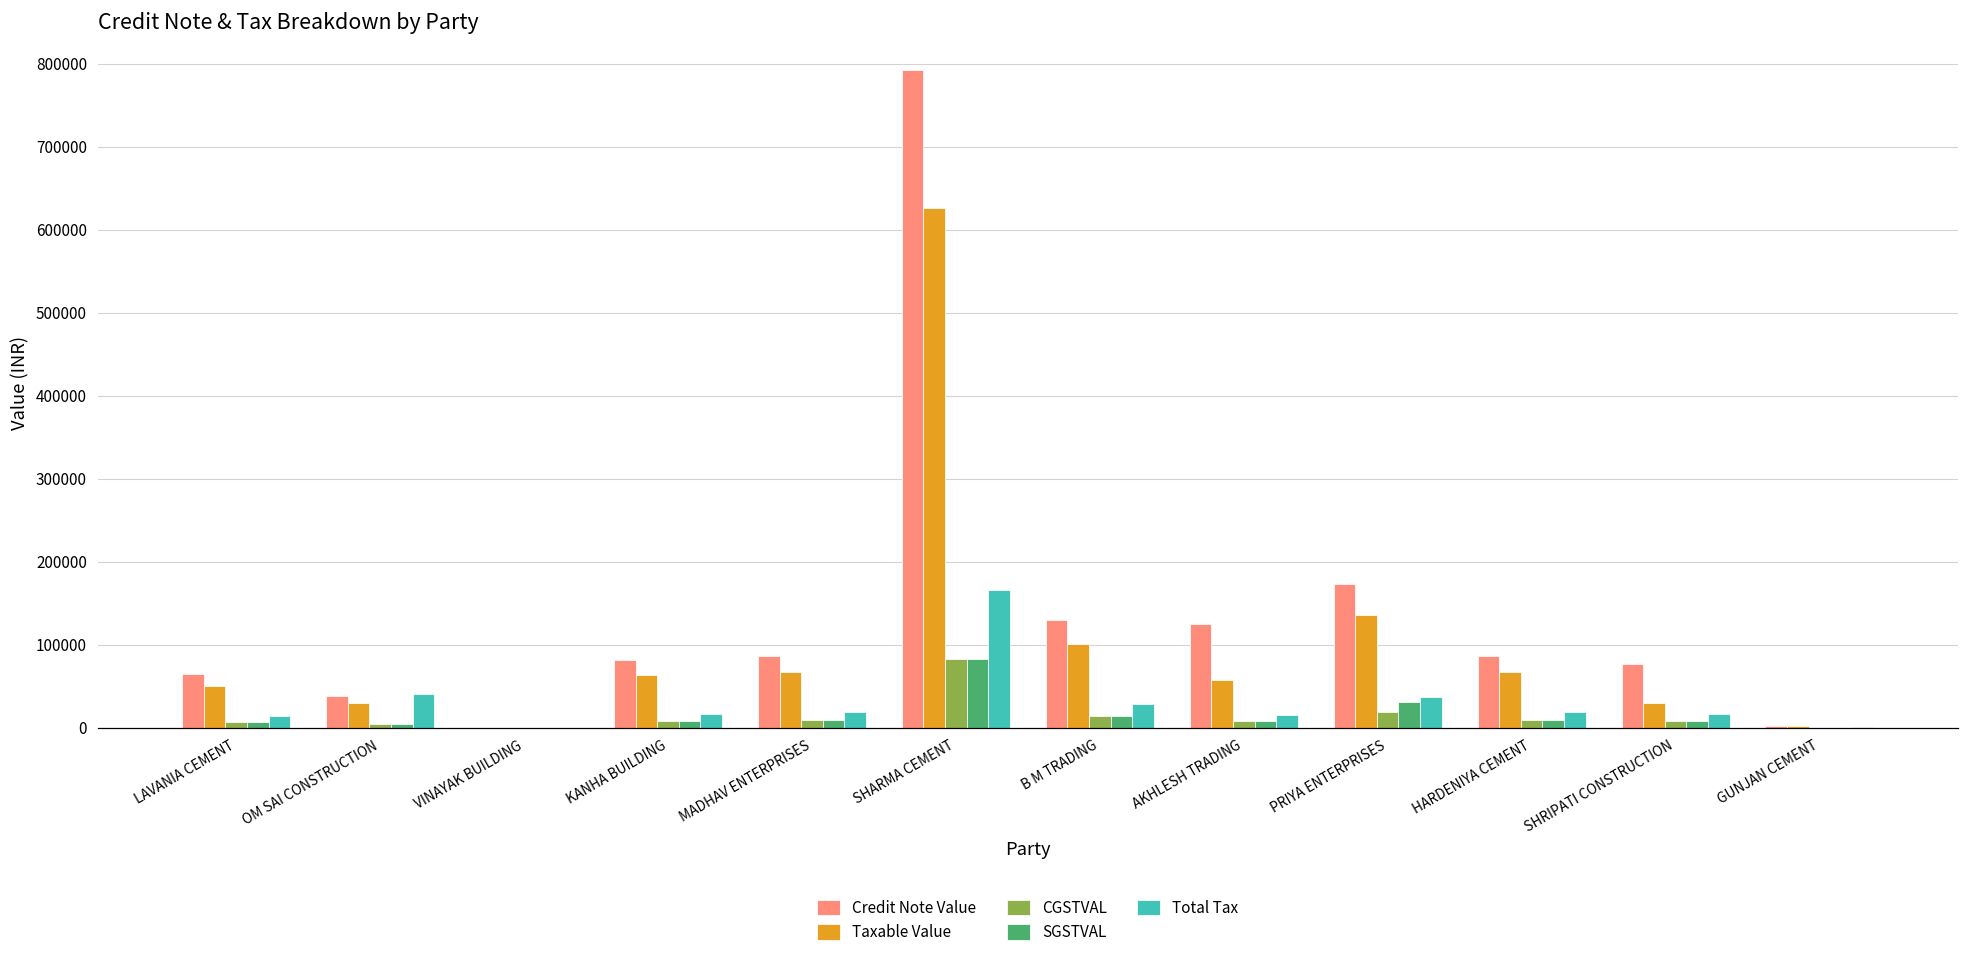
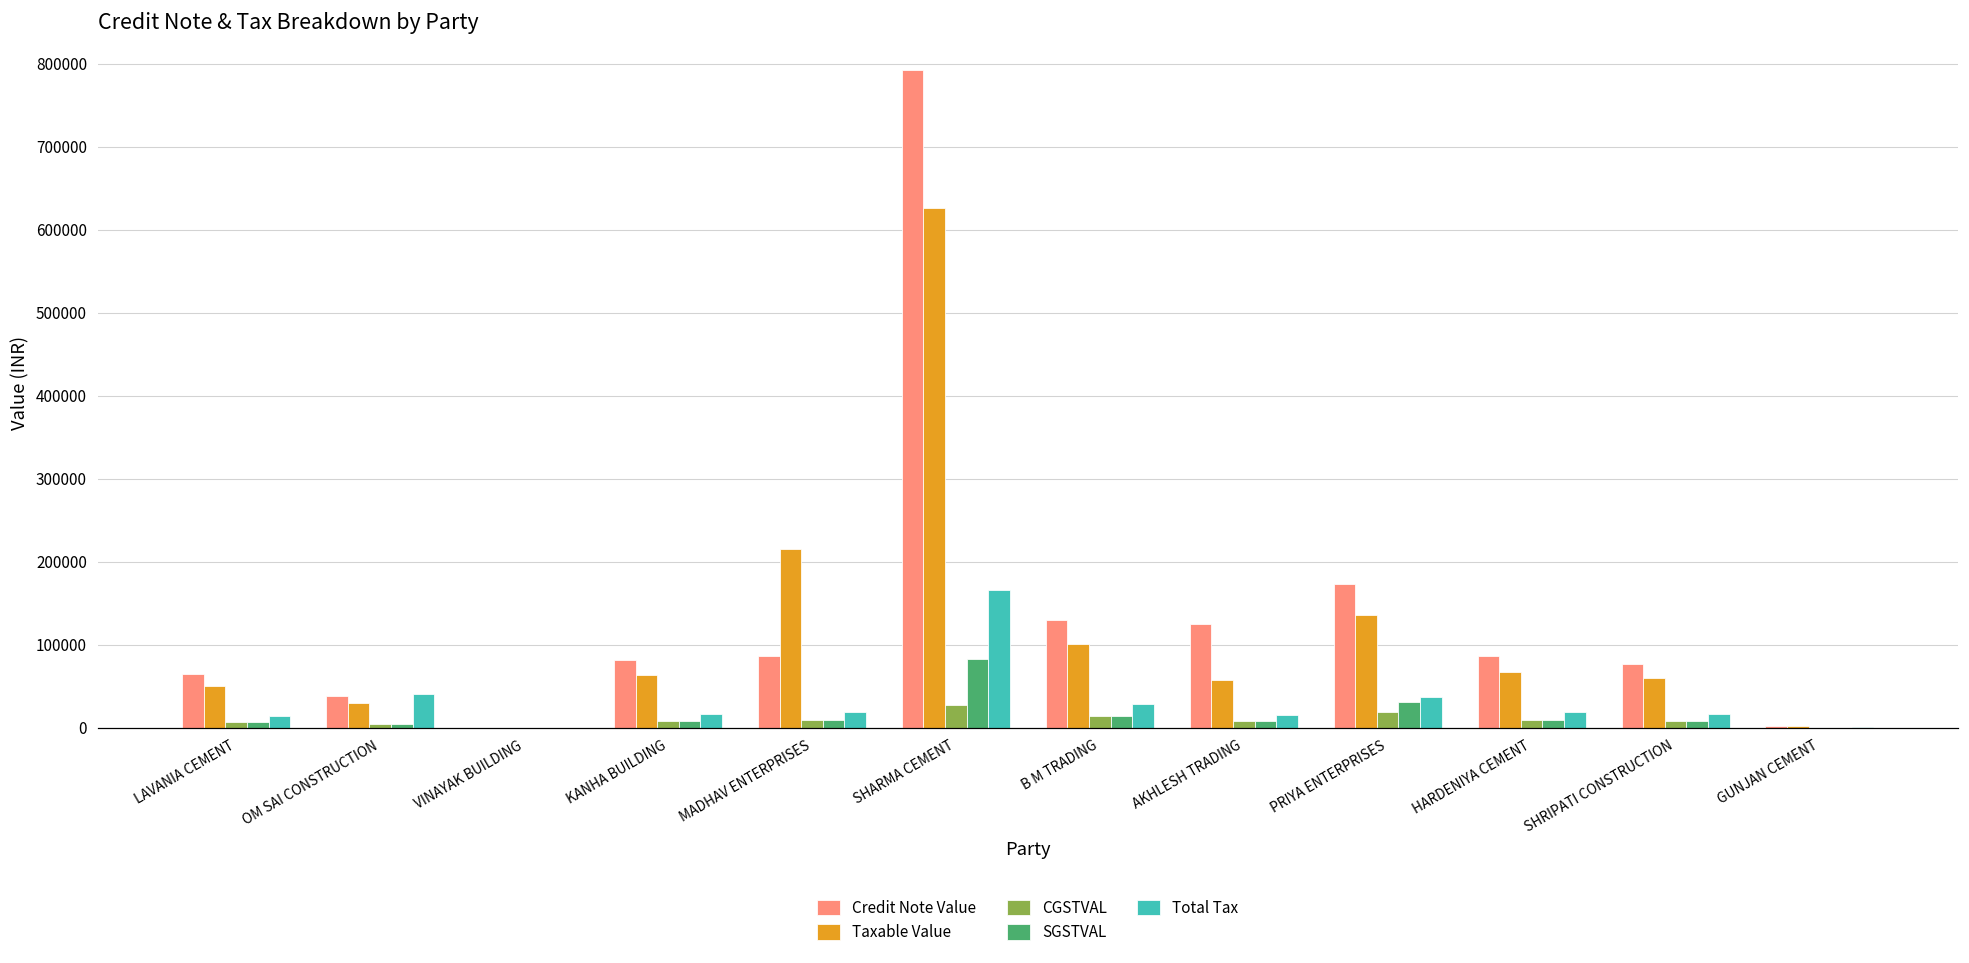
Taxable Value, MADHAV ENTERPRISES: 70000 -> 220000
CGSTVAL, SHARMA CEMENT: 80000 -> 30000
Taxable Value, SHRIPATI CONSTRUCTION: 30000 -> 60000
